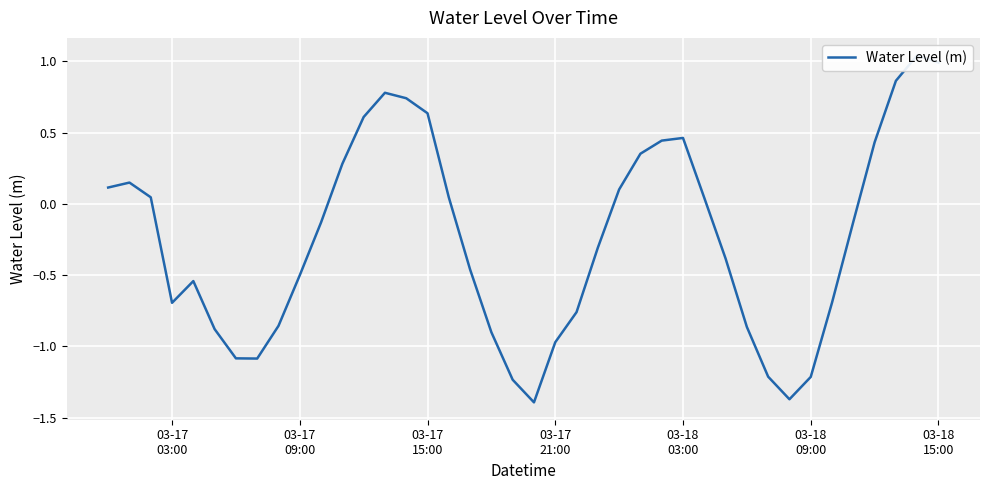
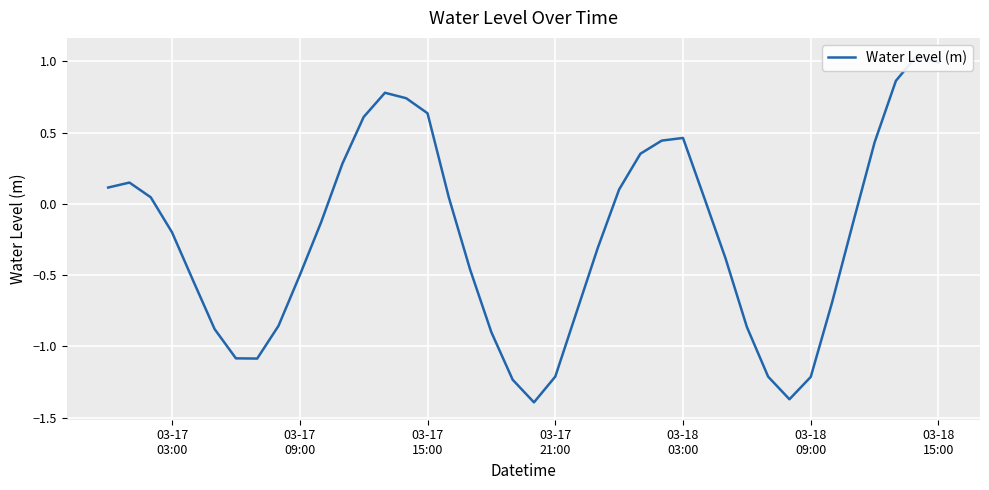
03-17 03:00: -0.69 -> -0.20
03-17 21:00: -0.97 -> -1.21
